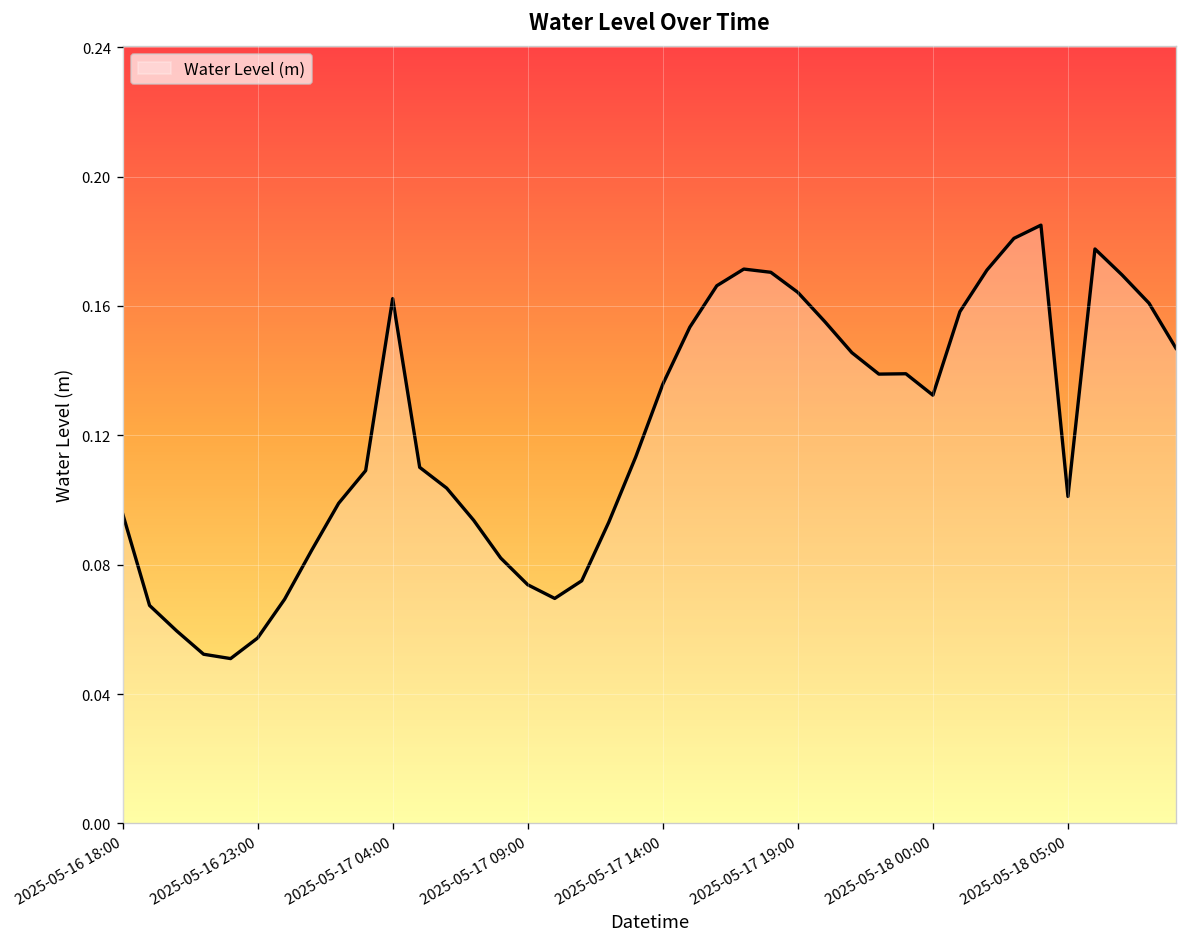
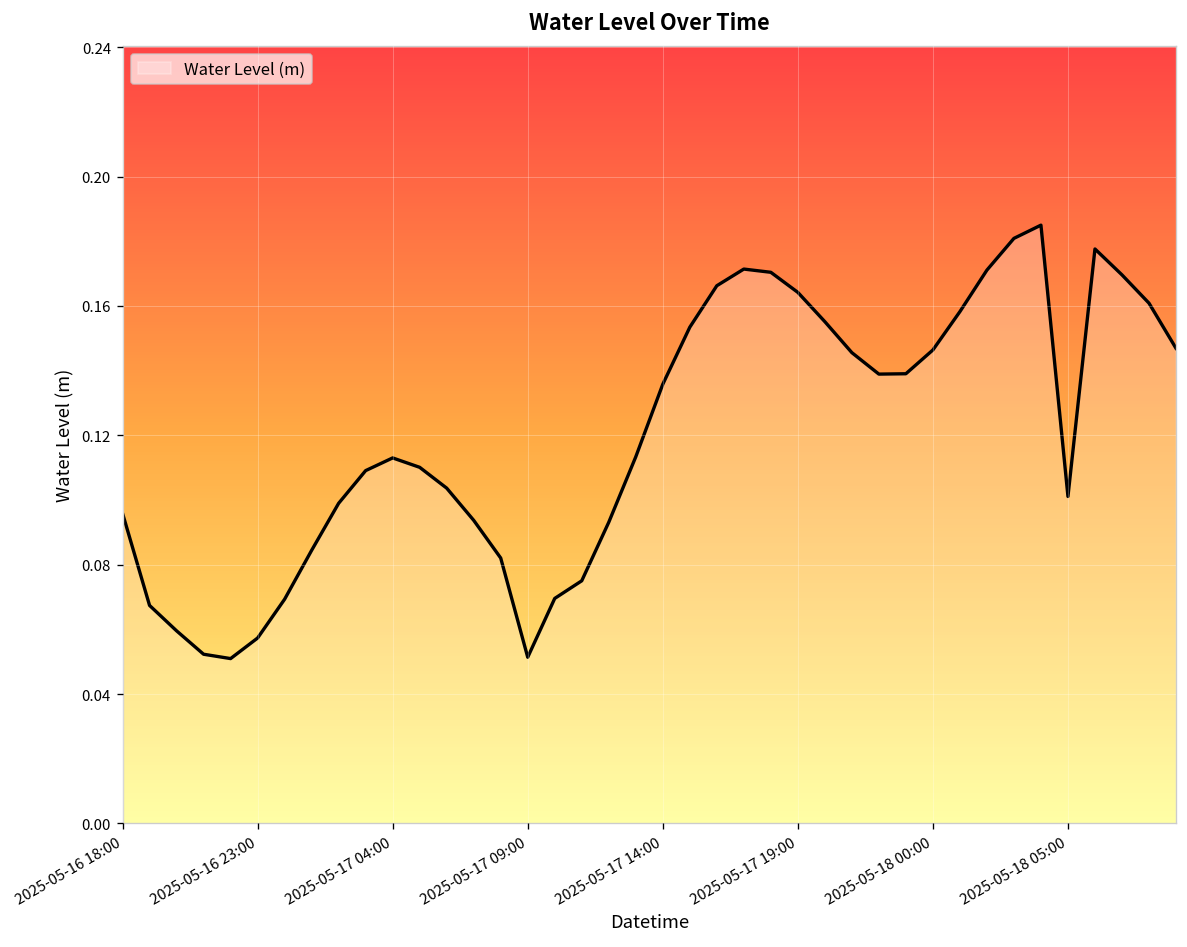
2025-05-17 04:00: 0.162 -> 0.113
2025-05-17 09:00: 0.074 -> 0.051
2025-05-18 00:00: 0.132 -> 0.146
